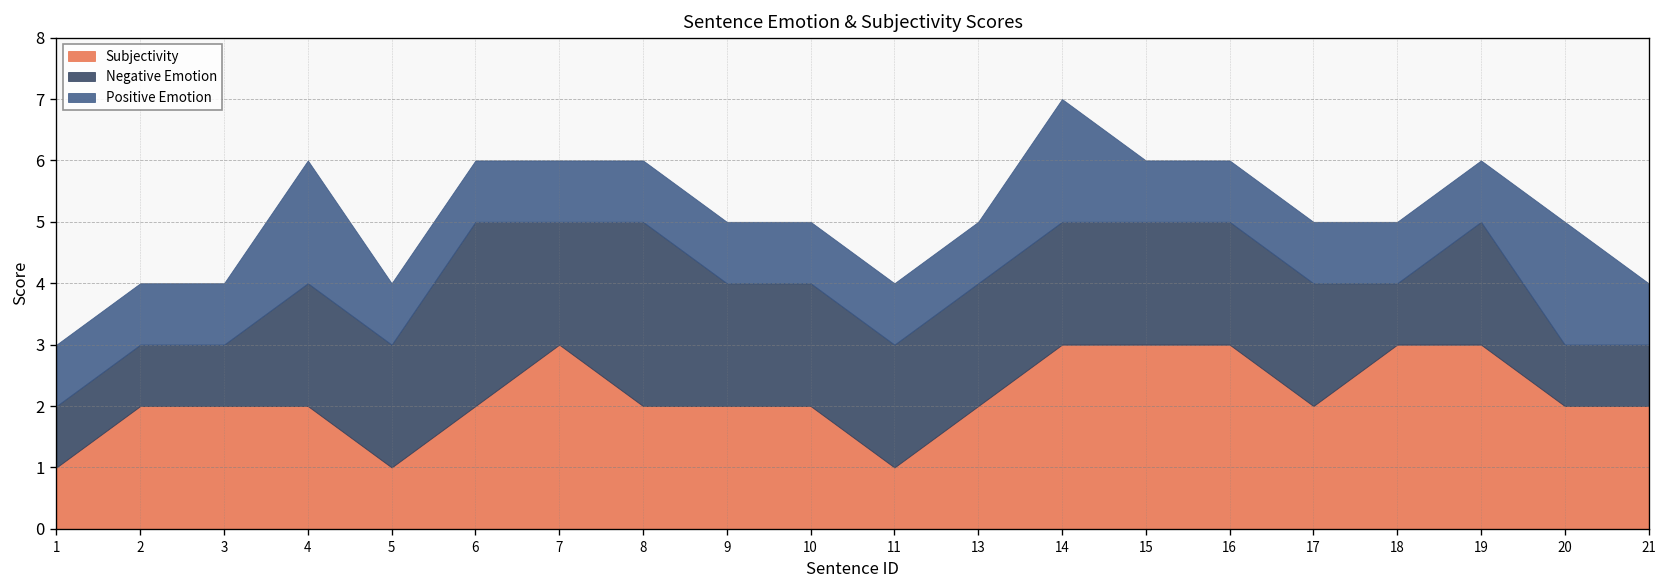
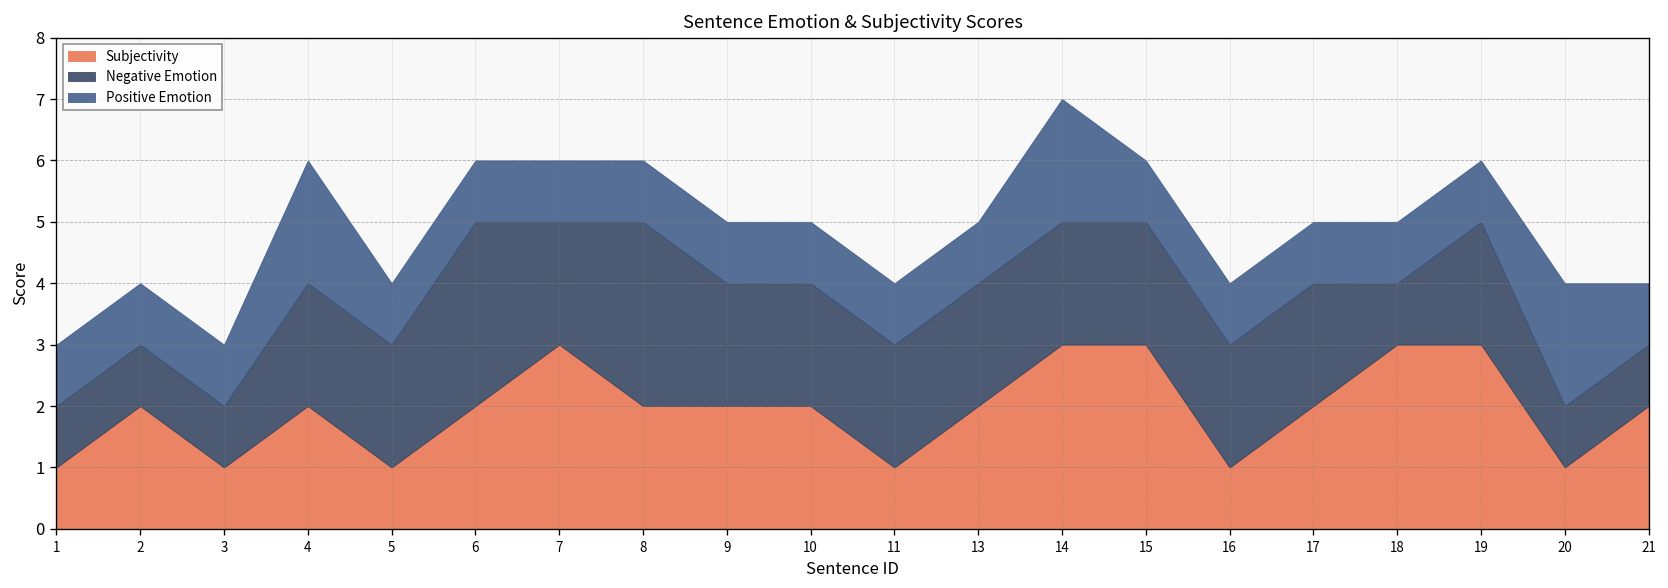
Subjectivity, 3: 2 -> 1
Subjectivity, 16: 3 -> 1
Subjectivity, 20: 2 -> 1
